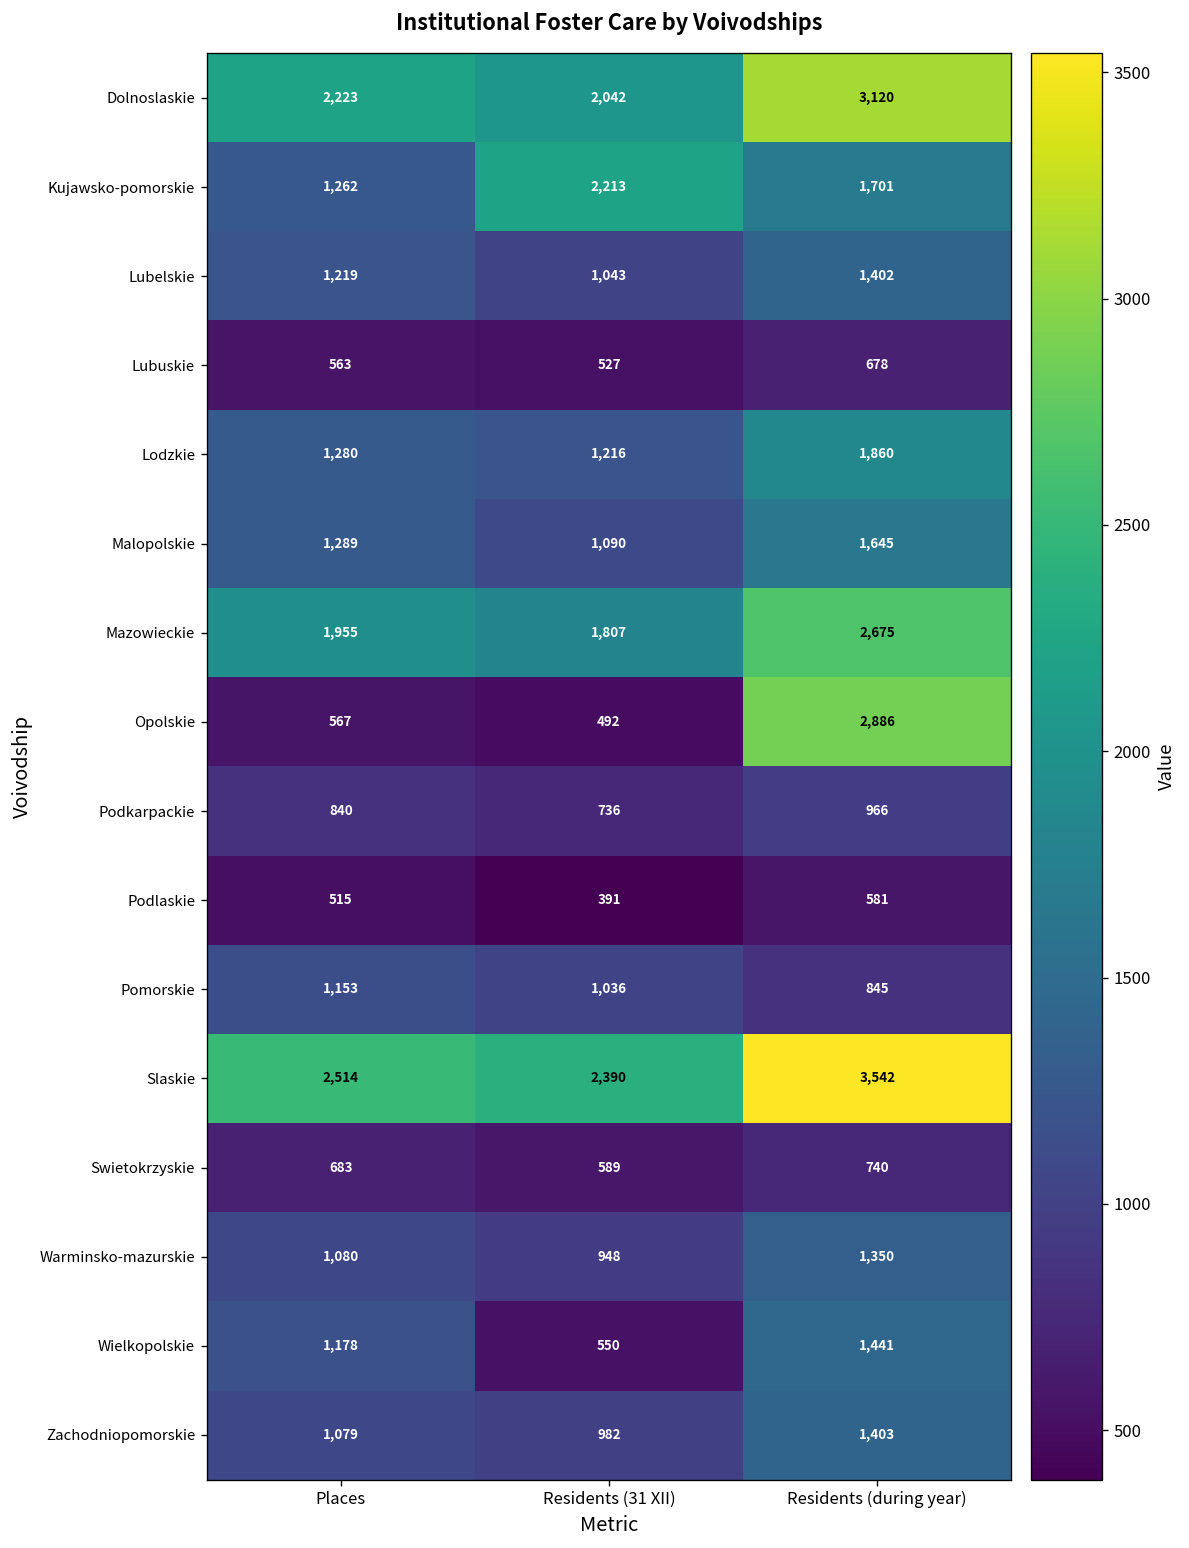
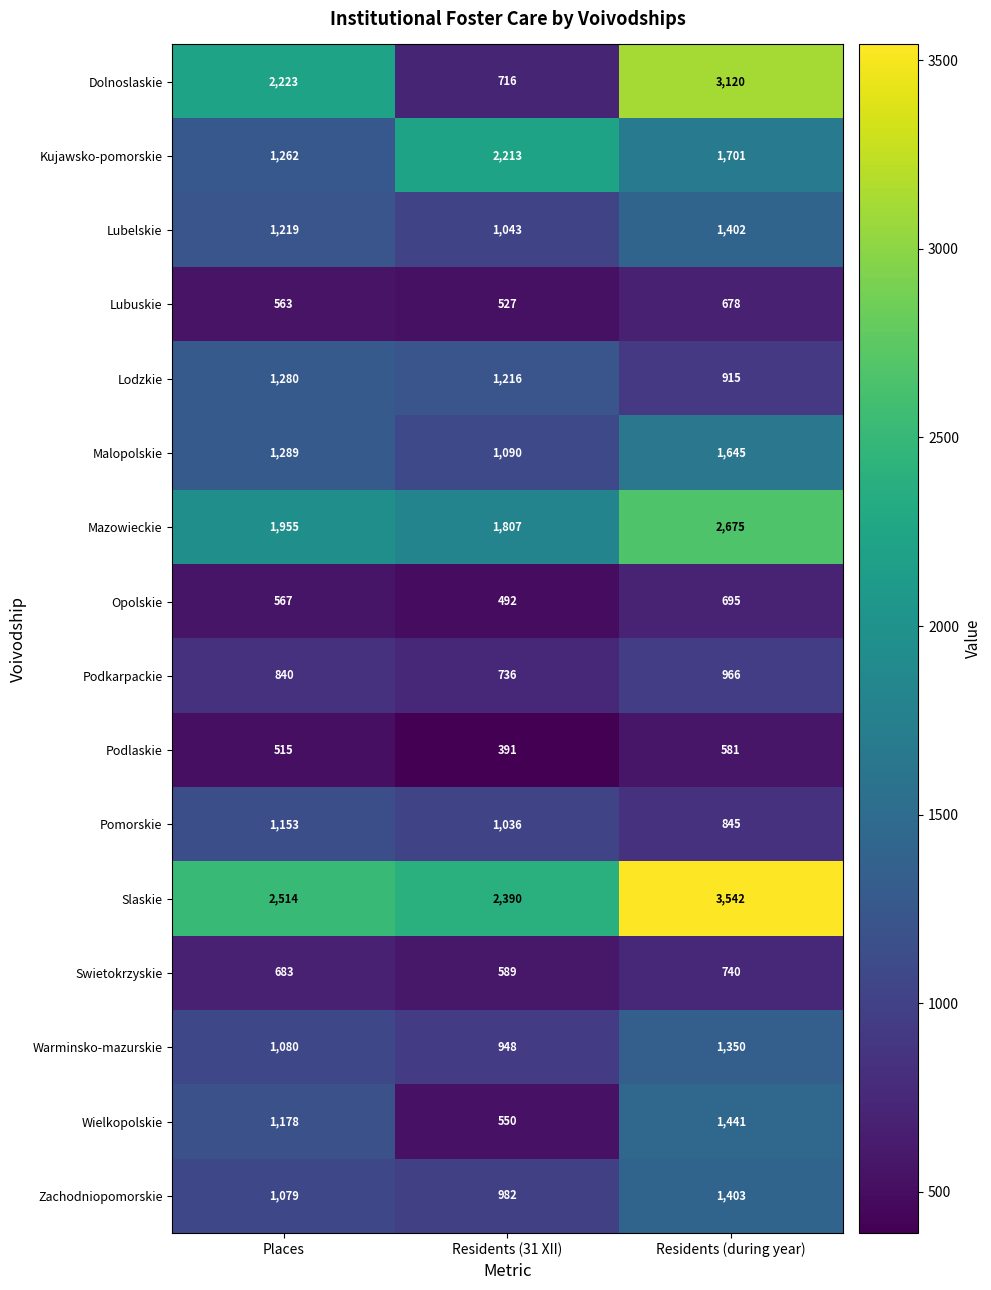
Dolnoslaskie, Residents (31 XII): 2,042 -> 716
Lodzkie, Residents (during year): 1,860 -> 915
Opolskie, Residents (during year): 2,886 -> 695
